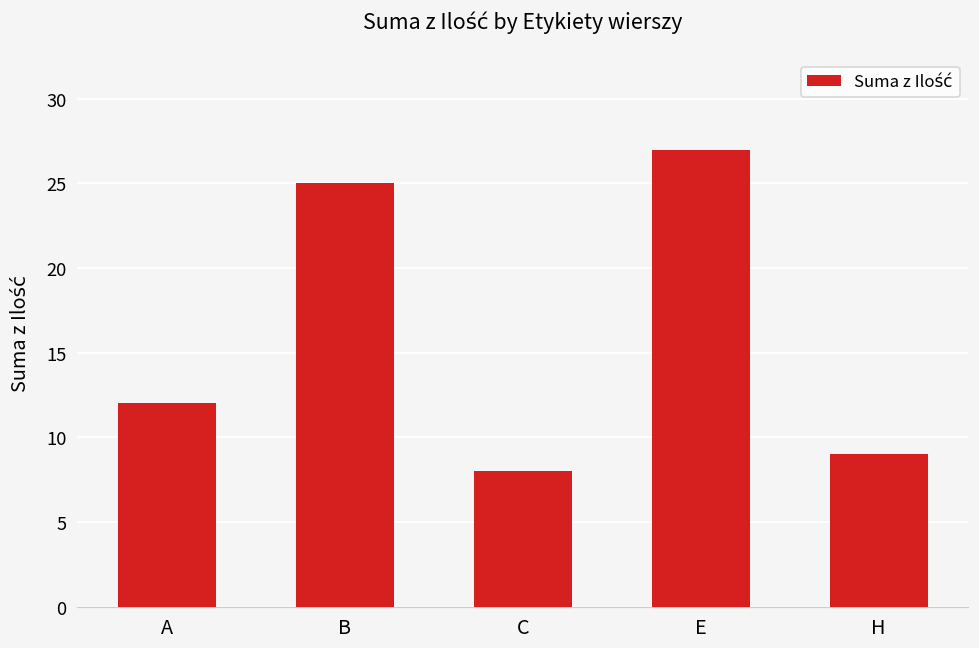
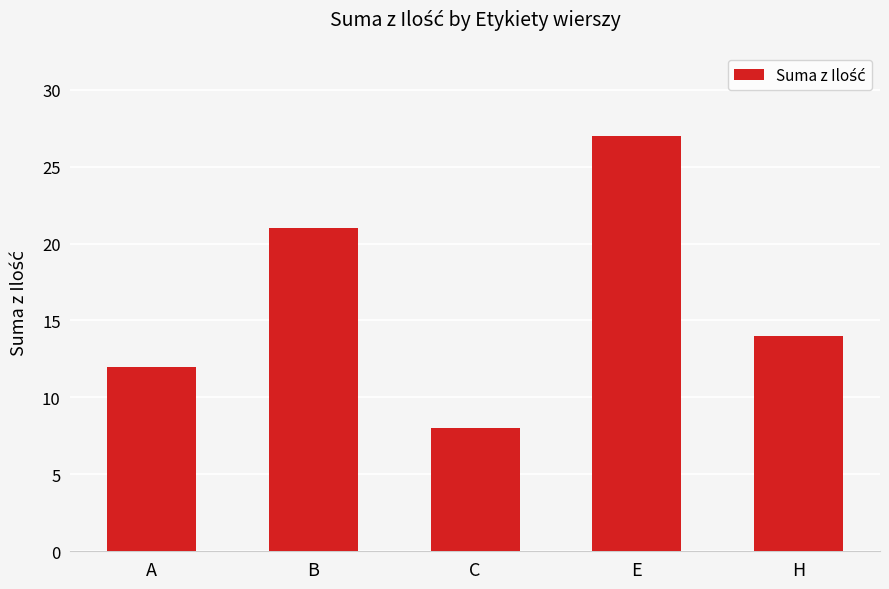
B: 25 -> 21
H: 9 -> 14
